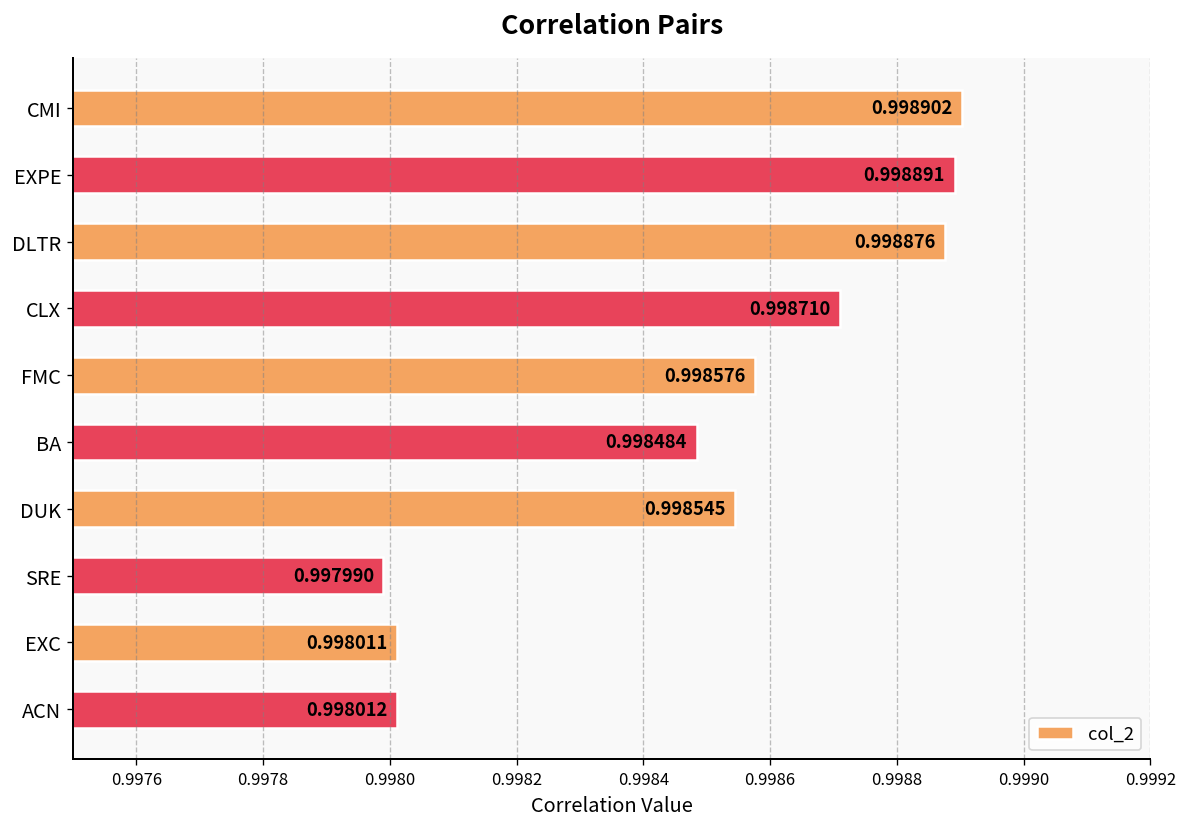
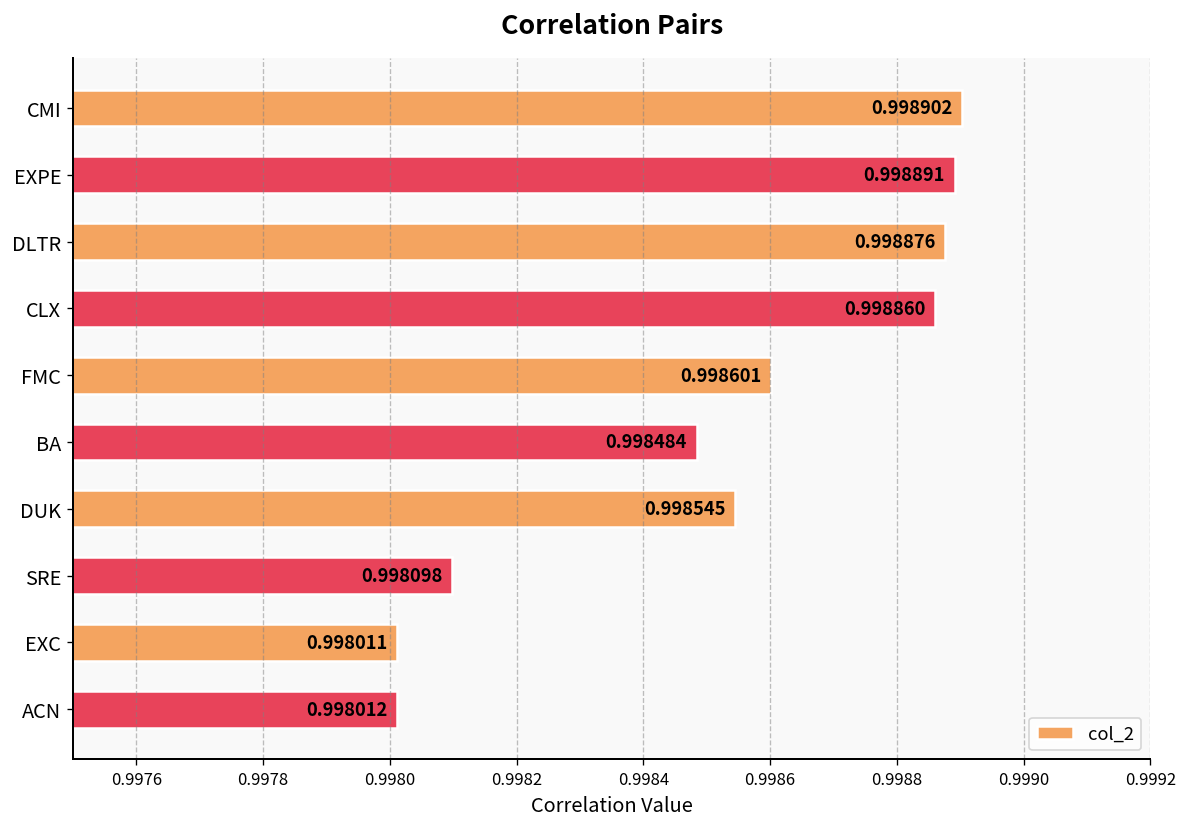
CLX: 0.998710 -> 0.998860
FMC: 0.998576 -> 0.998601
SRE: 0.997990 -> 0.998098
